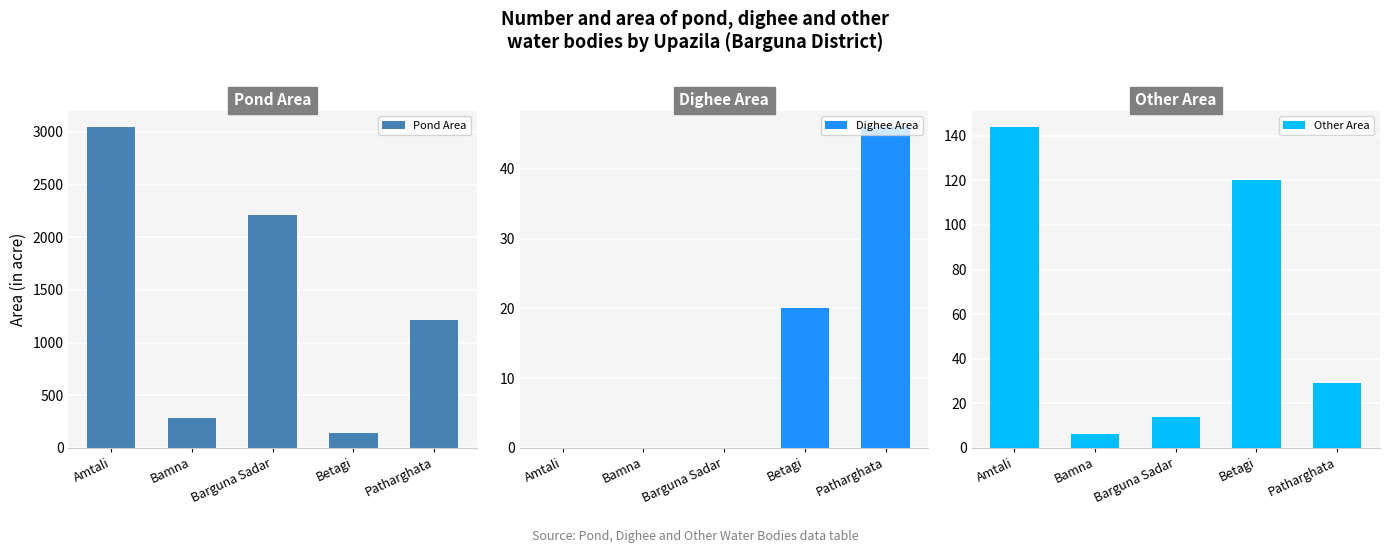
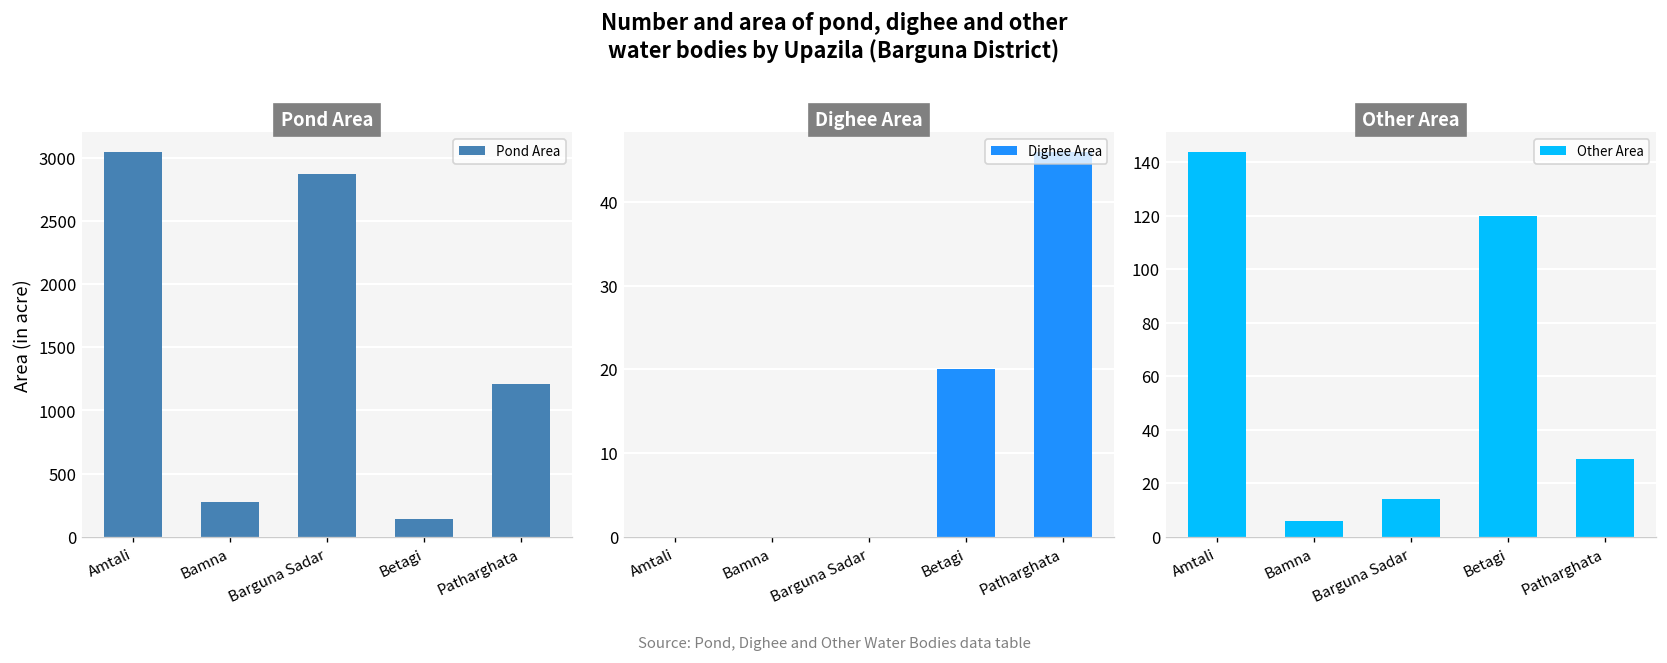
Pond Area, Barguna Sadar: 2210 -> 2870
